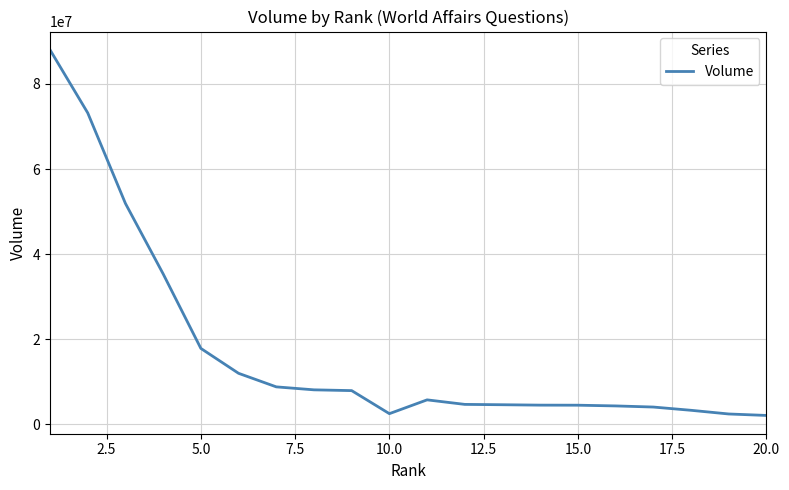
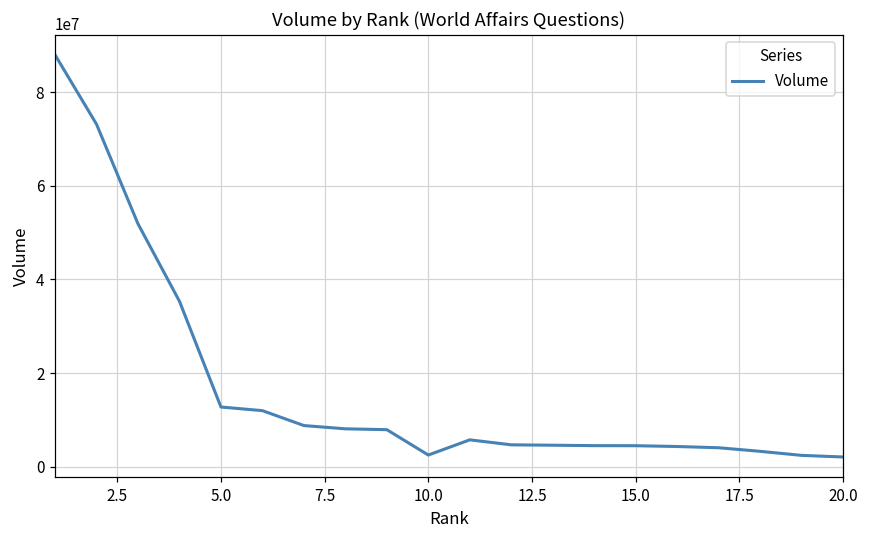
5.0: 18000000 -> 13000000
